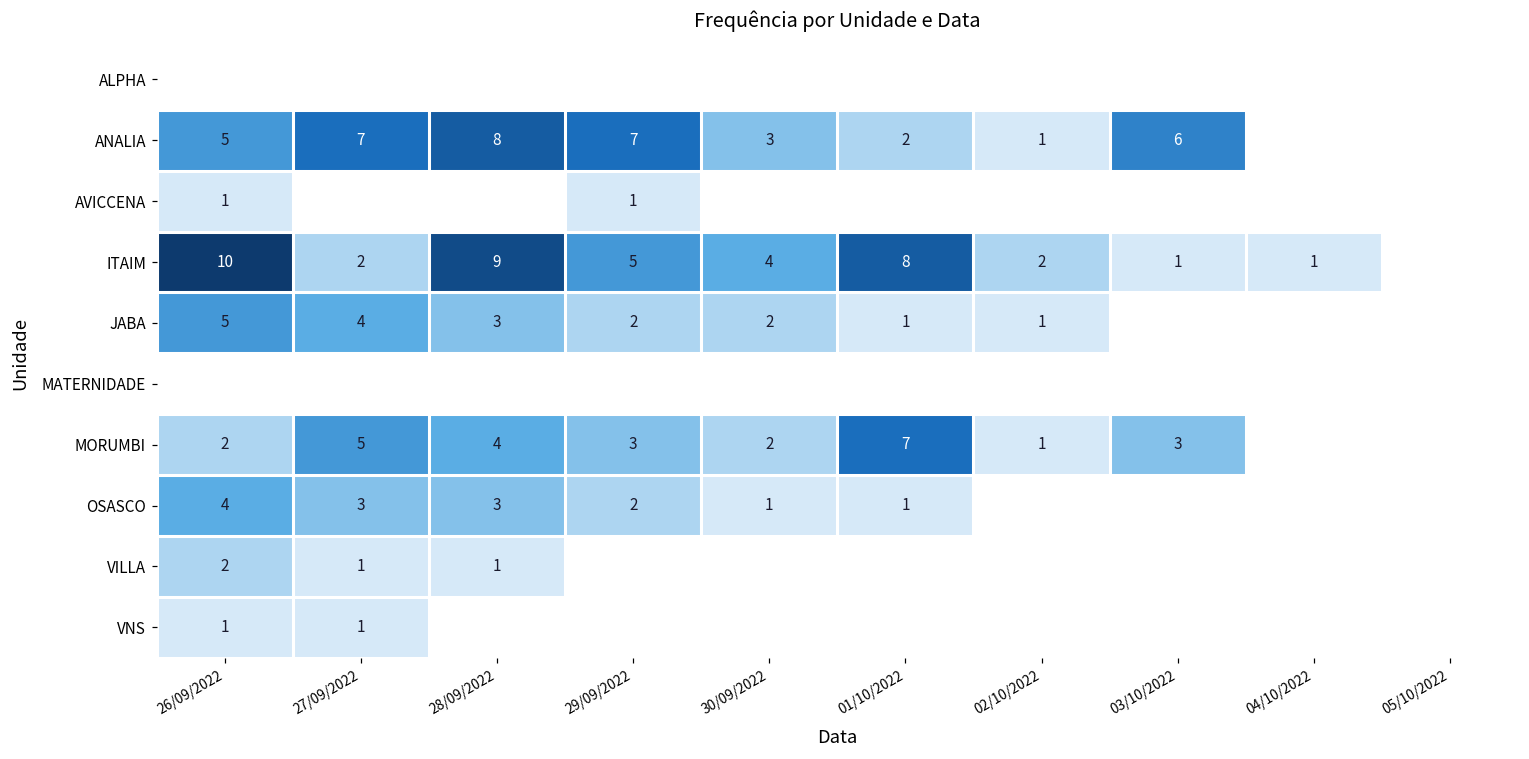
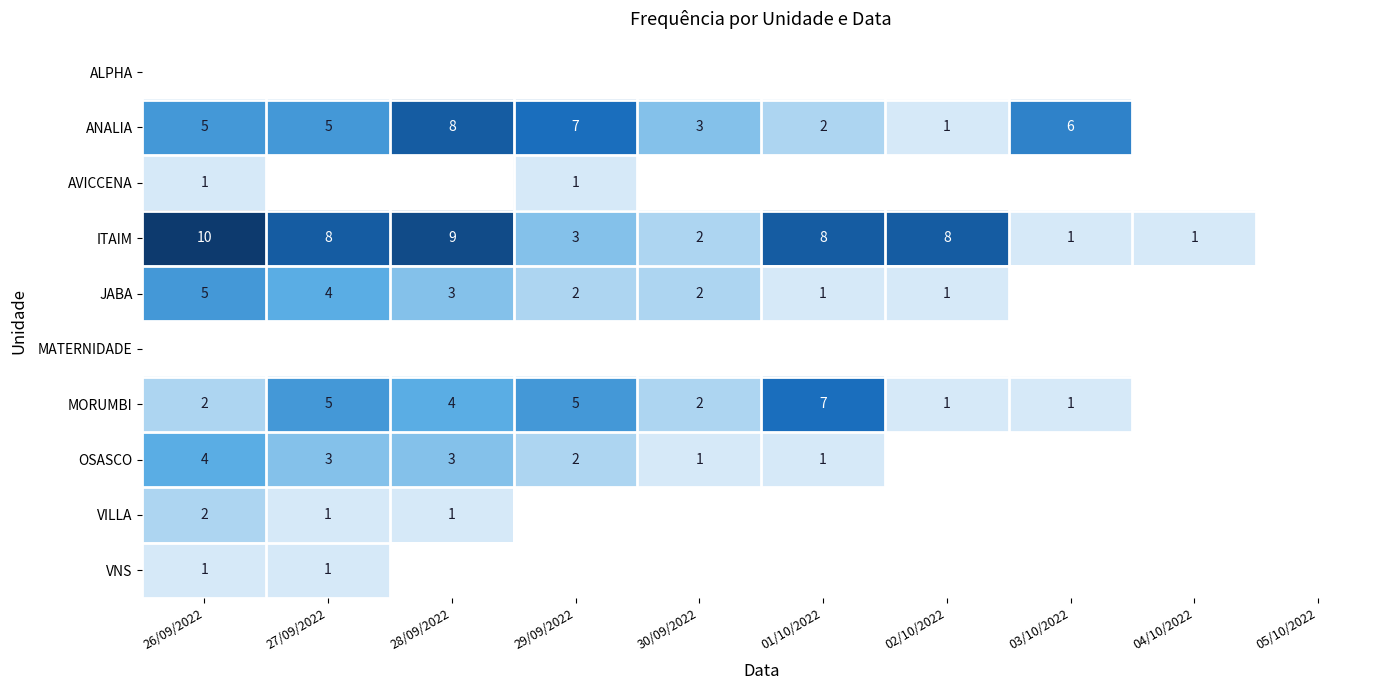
ANALIA, 27/09/2022: 7 -> 5
ITAIM, 27/09/2022: 2 -> 8
ITAIM, 29/09/2022: 5 -> 3
ITAIM, 30/09/2022: 4 -> 2
ITAIM, 02/10/2022: 2 -> 8
MORUMBI, 29/09/2022: 3 -> 5
MORUMBI, 03/10/2022: 3 -> 1
